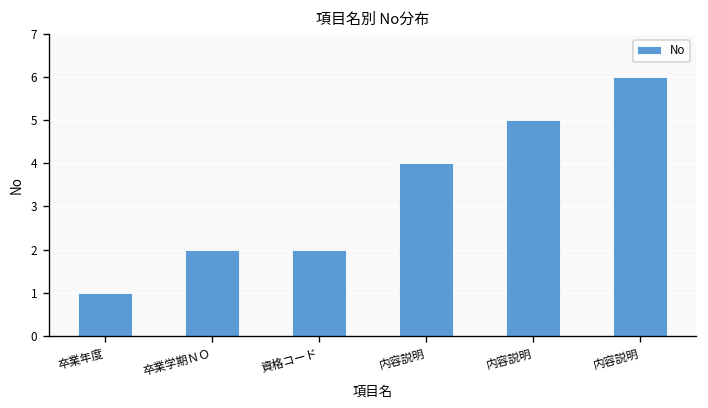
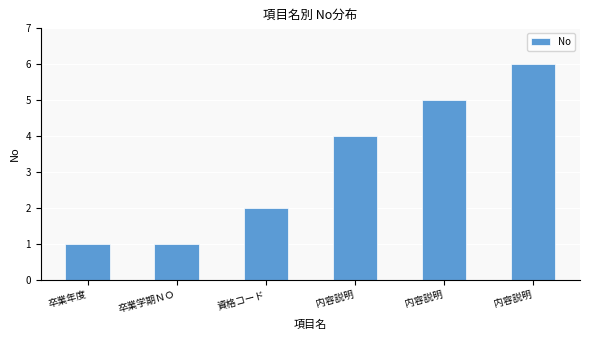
卒業学期ＮＯ: 2 -> 1
